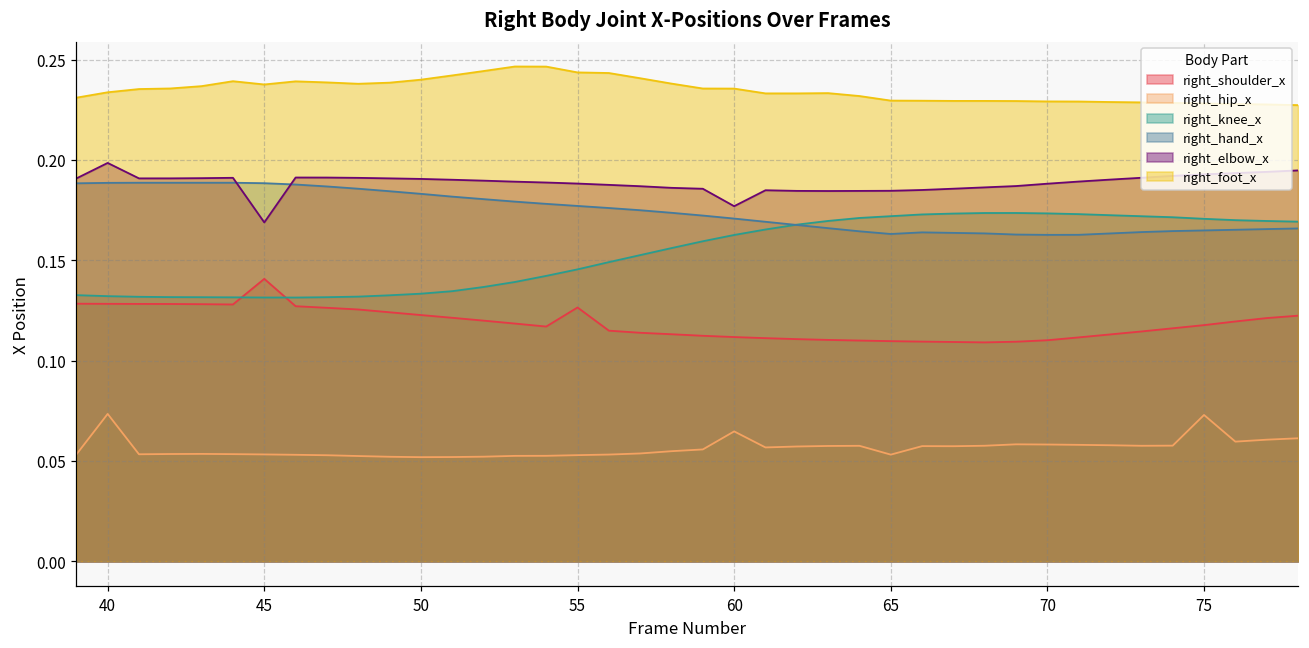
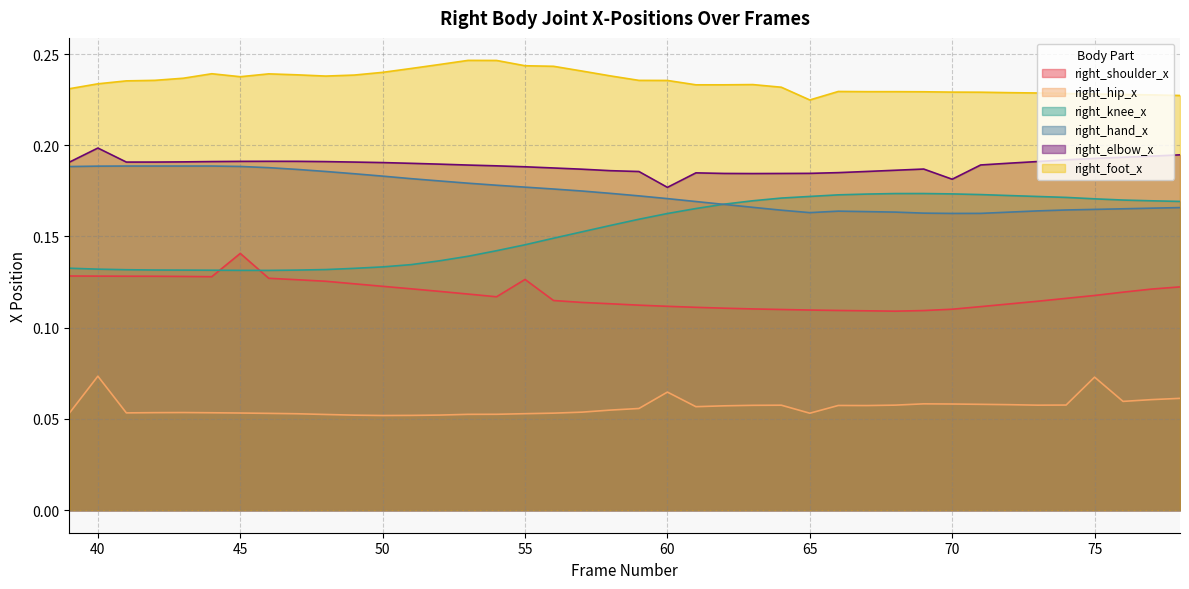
right_elbow_x, 45: 0.169 -> 0.191
right_foot_x, 65: 0.230 -> 0.225
right_elbow_x, 70: 0.188 -> 0.181
